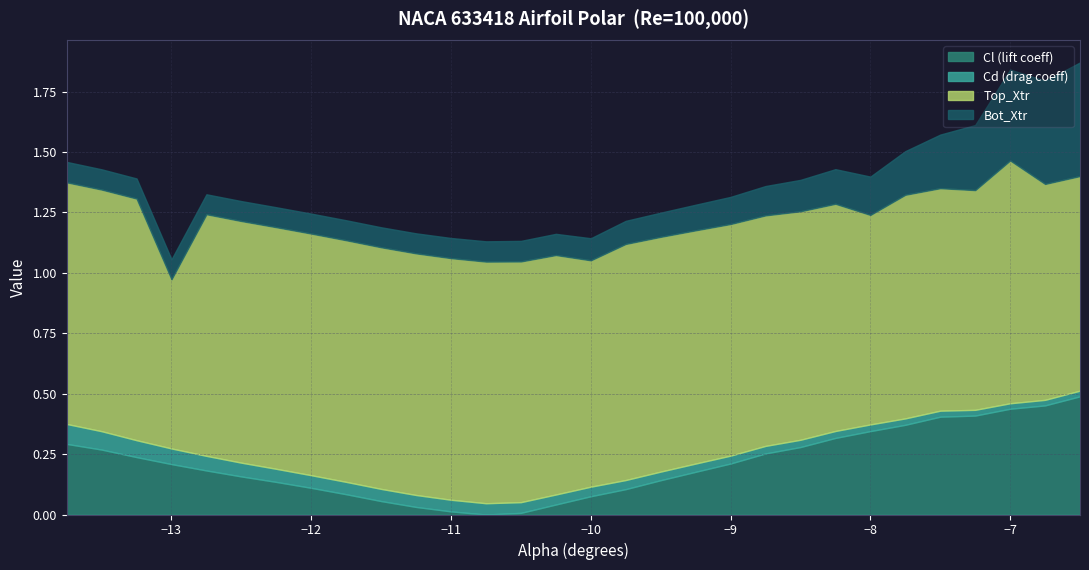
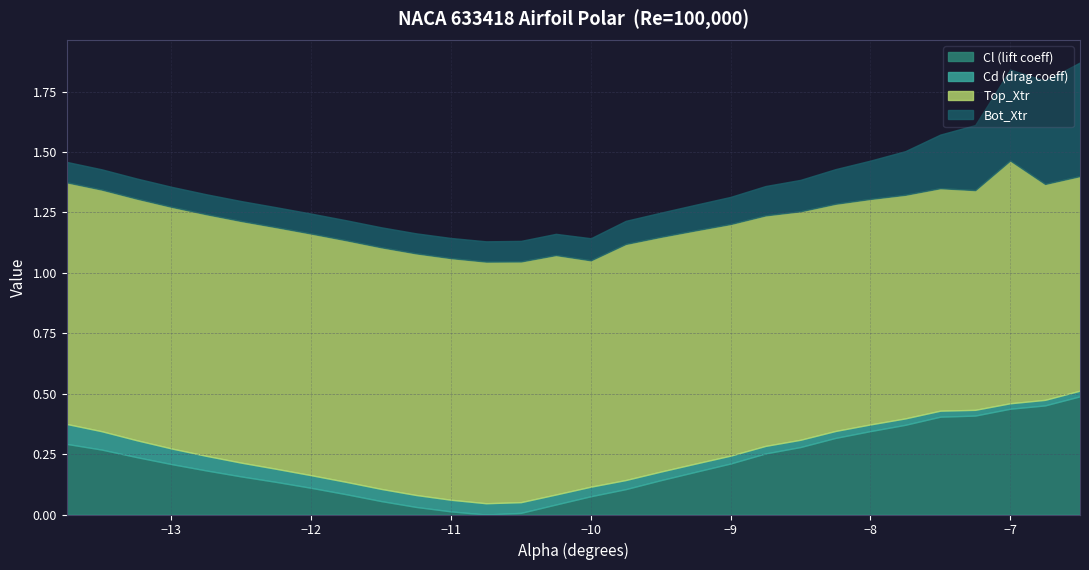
Top_Xtr, −13: 0.7 -> 1.0
Top_Xtr, −8: 0.87 -> 0.93
